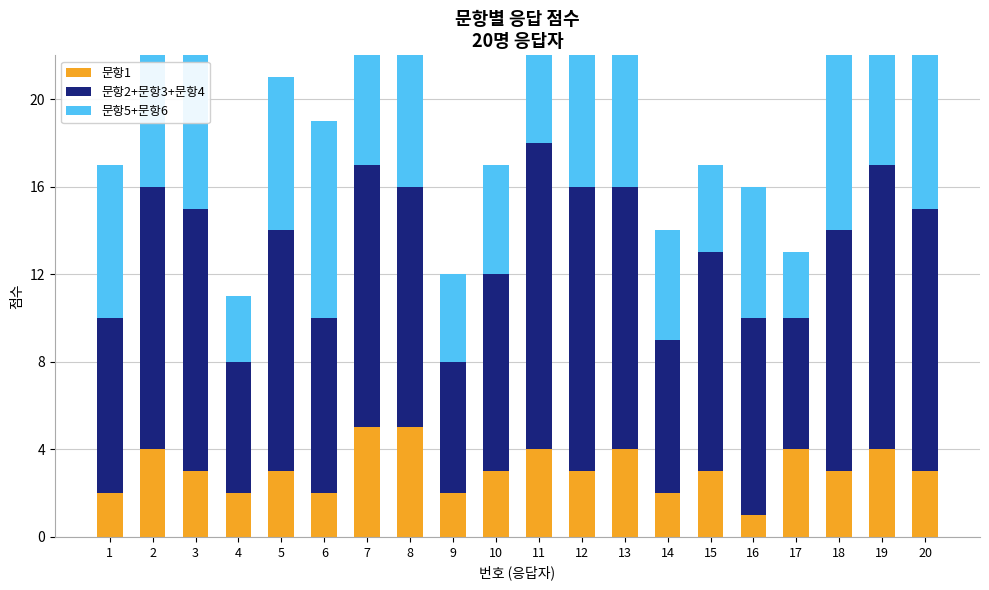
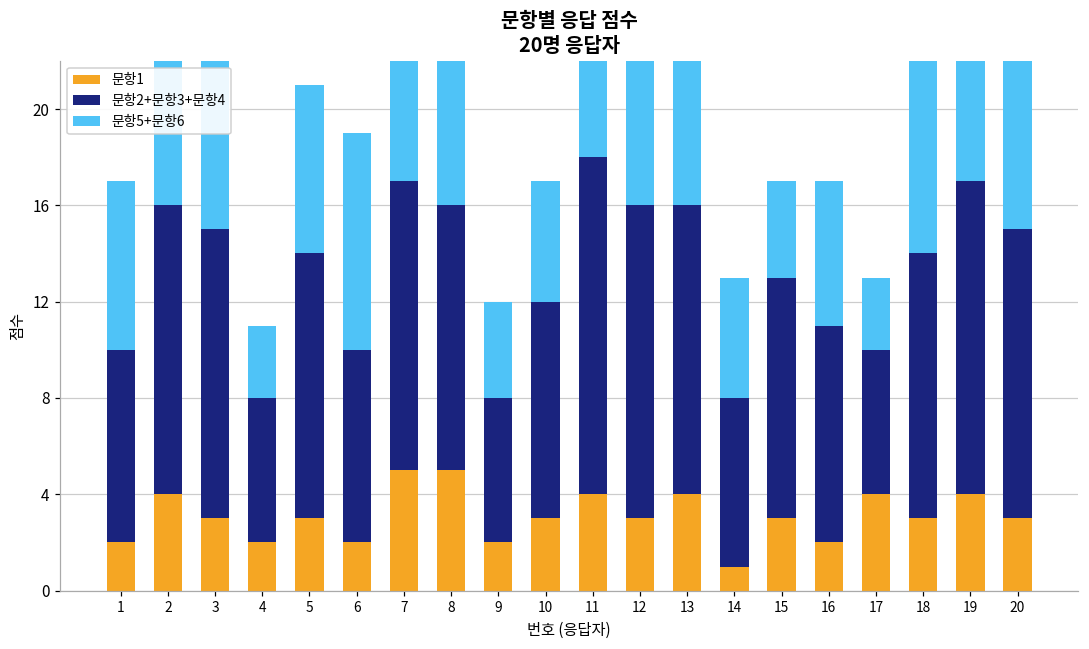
문항1, 14: 2 -> 1
문항1, 16: 1 -> 2
